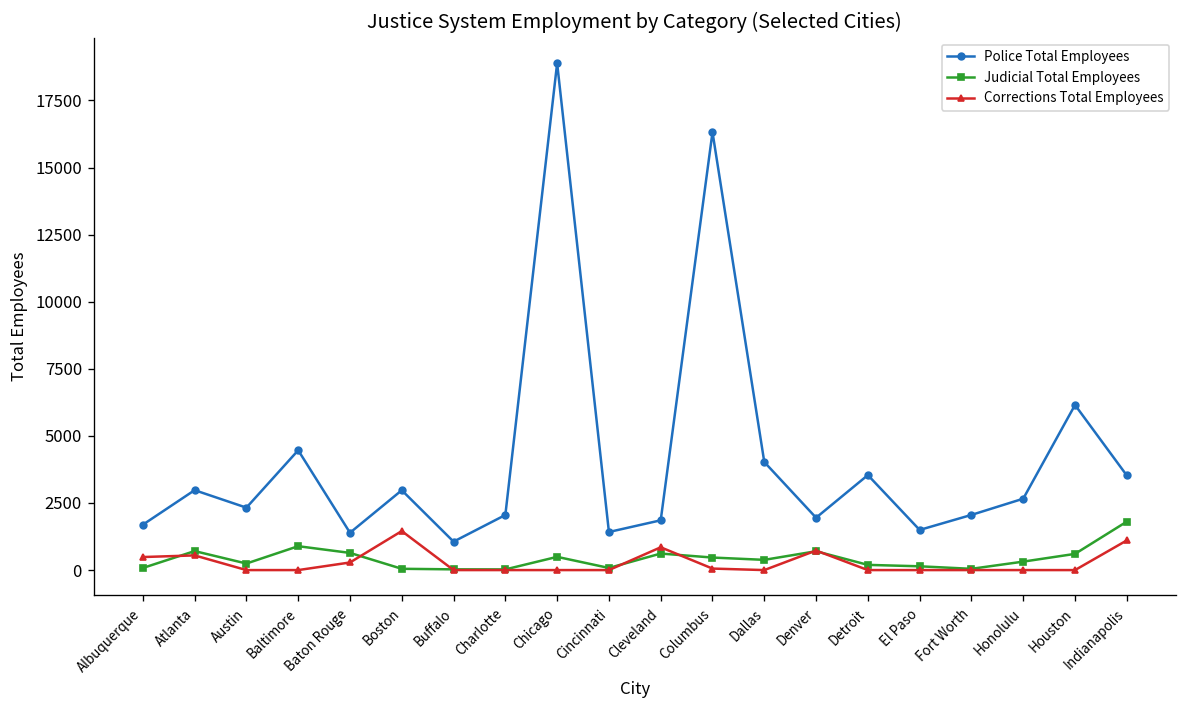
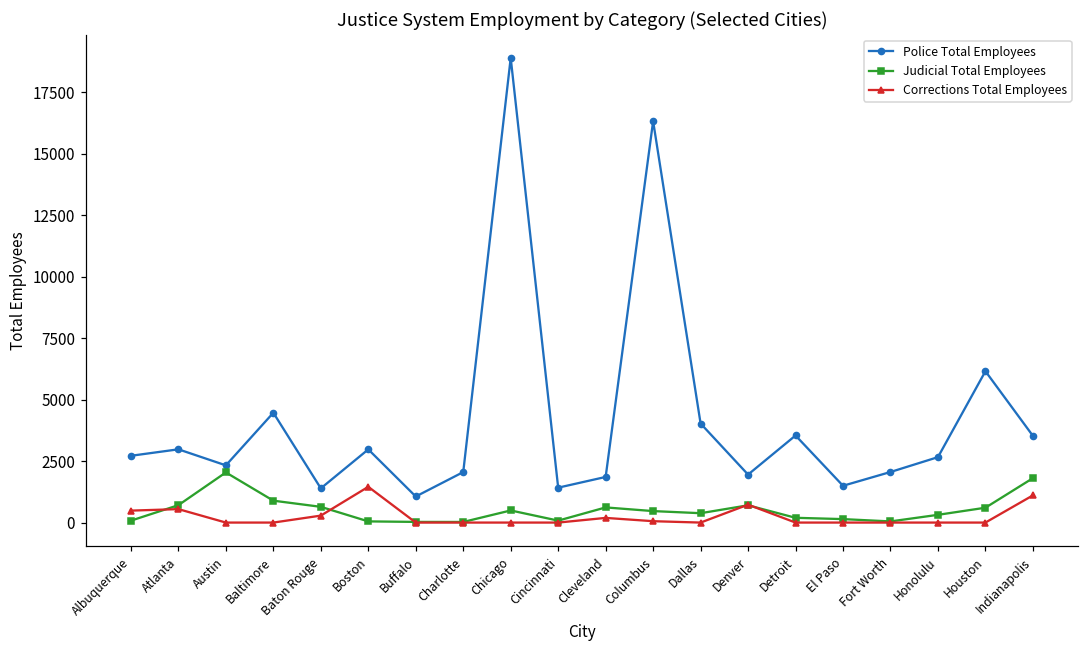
Police Total Employees, Albuquerque: 1700 -> 2700
Judicial Total Employees, Austin: 200 -> 2000
Corrections Total Employees, Cleveland: 800 -> 200
